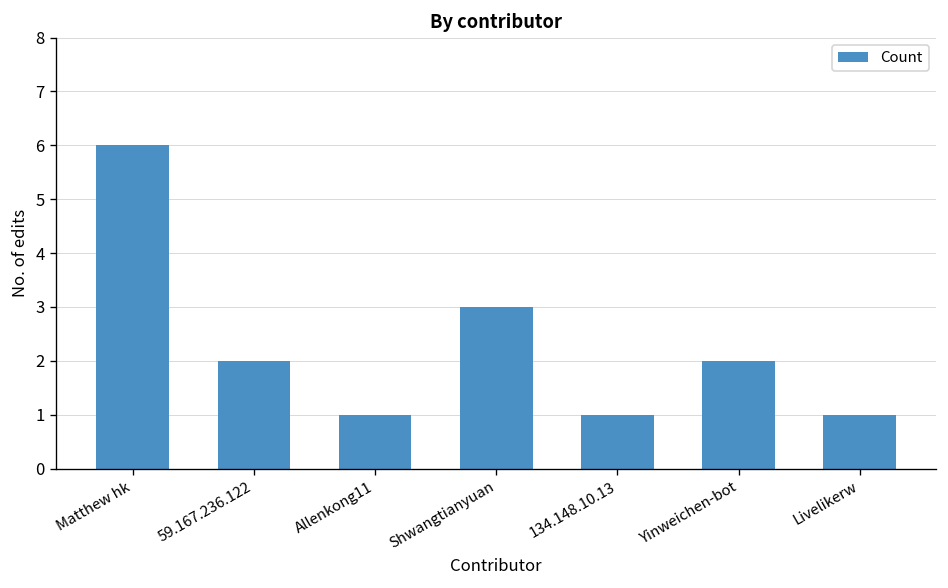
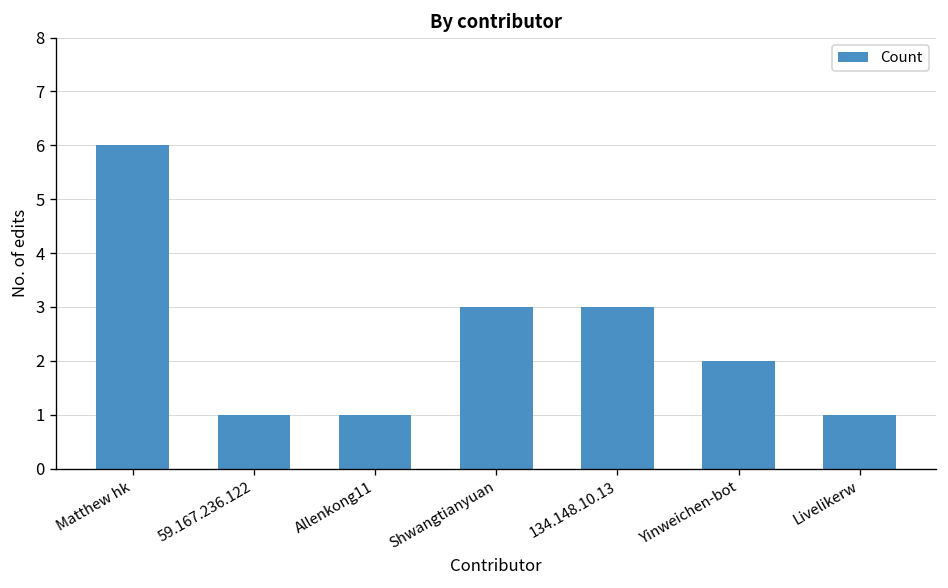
59.167.236.122: 2 -> 1
134.148.10.13: 1 -> 3
